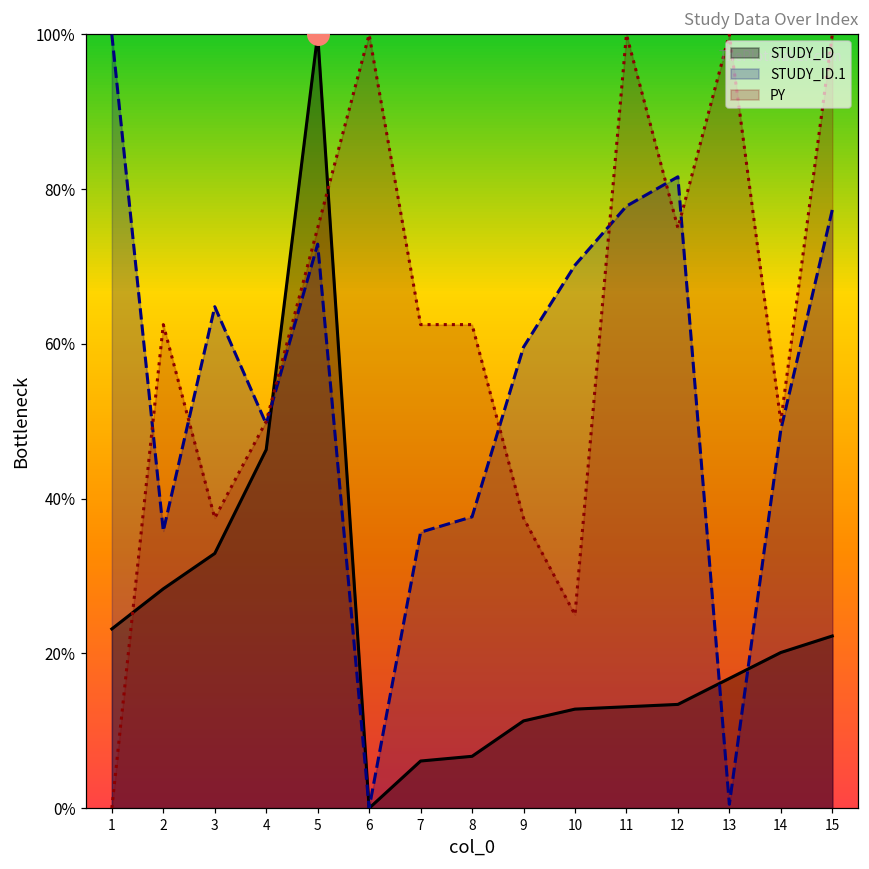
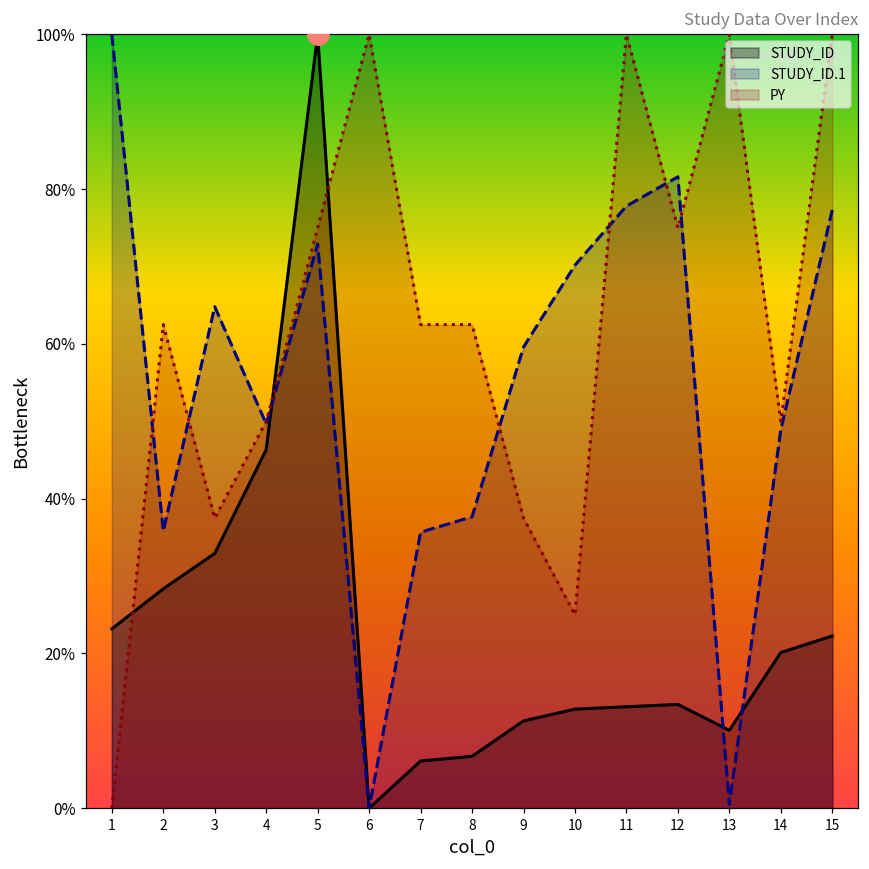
STUDY_ID, 13: 17% -> 10%
